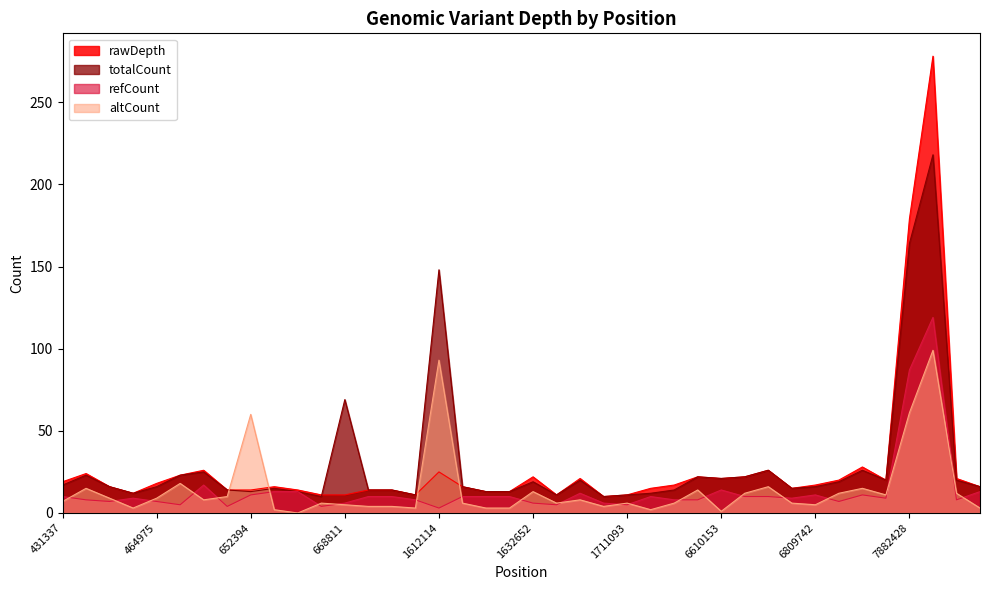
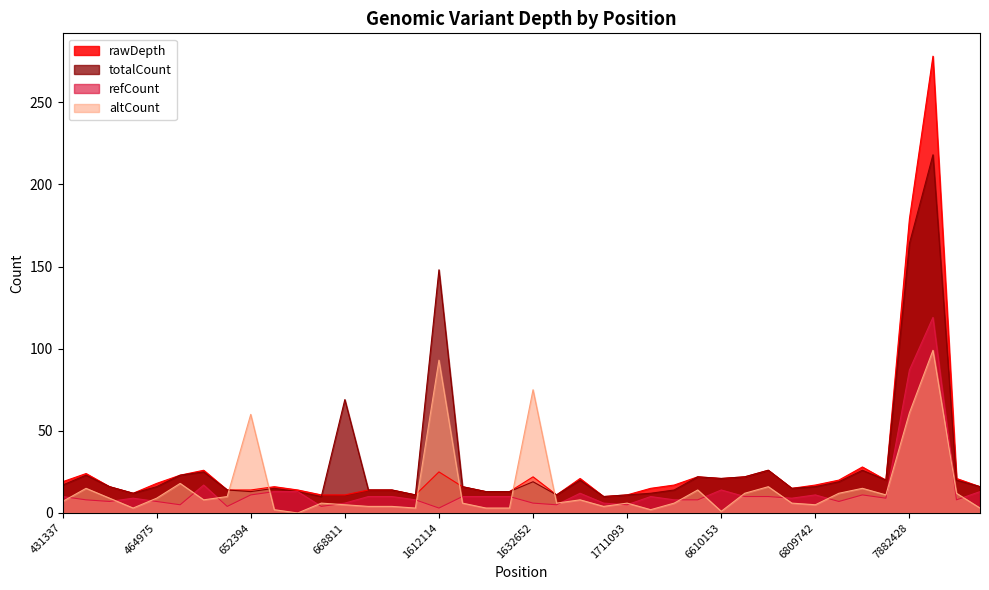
altCount, 1632652: 13 -> 75
